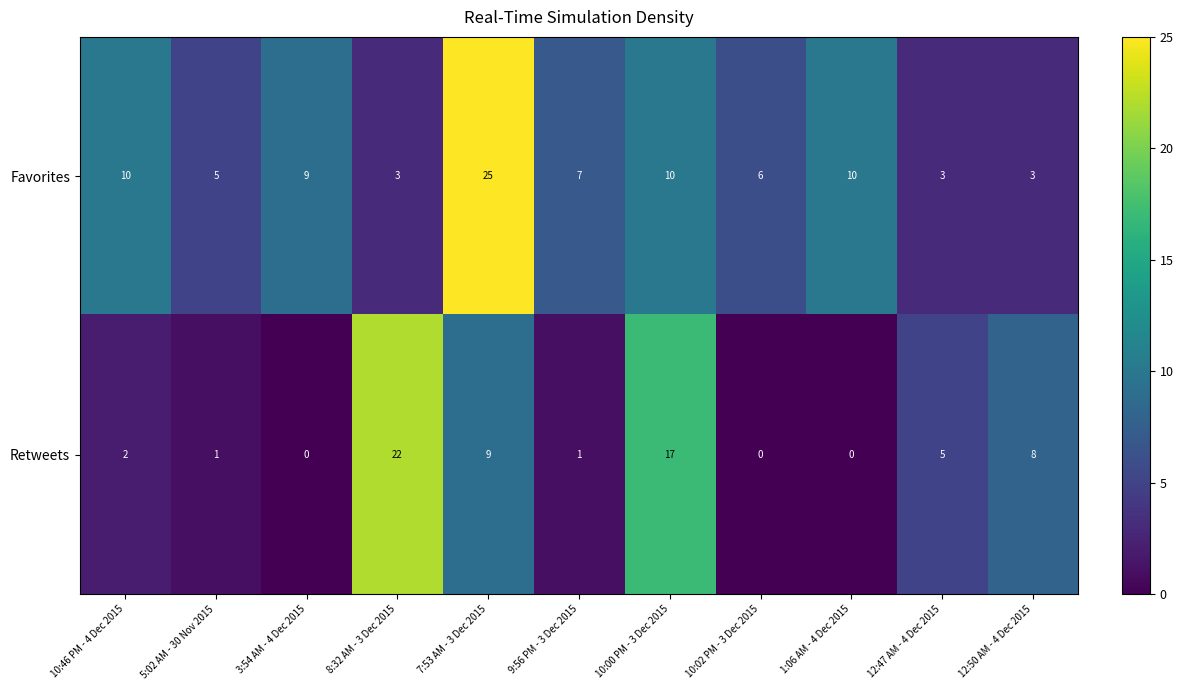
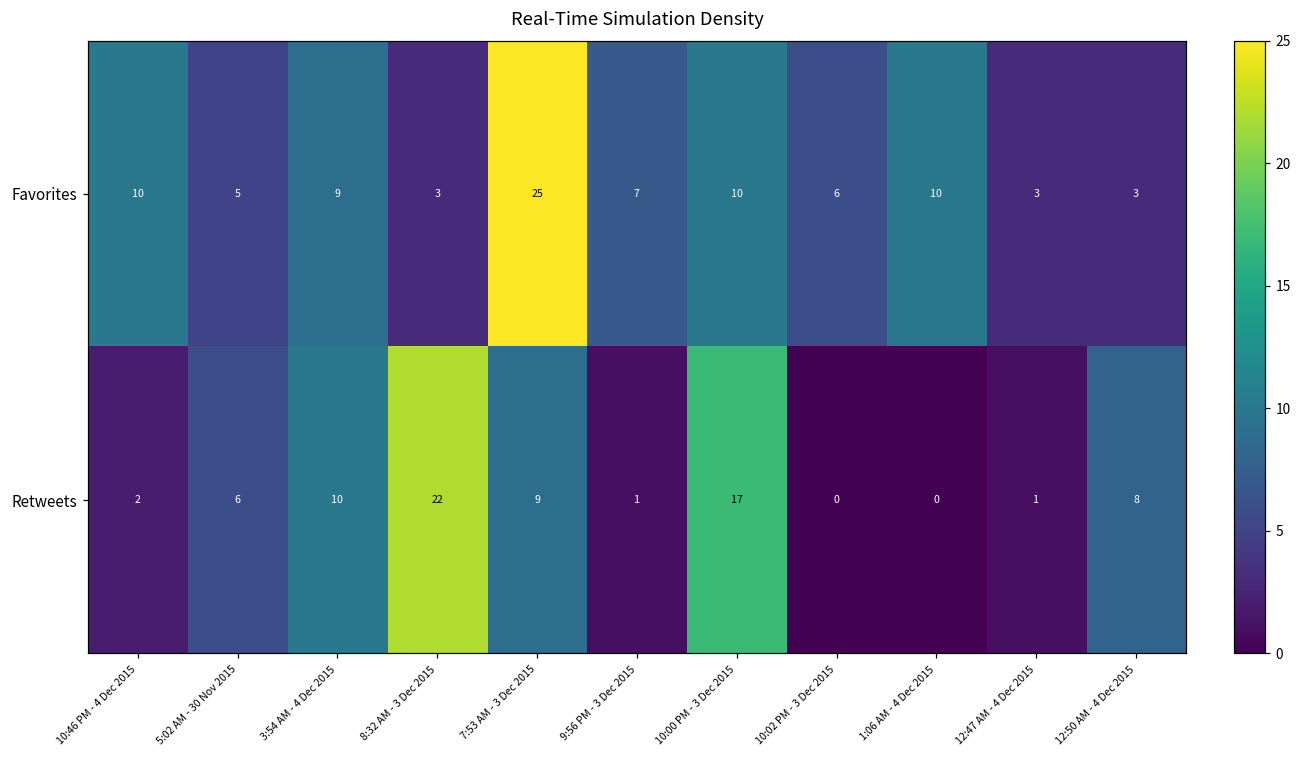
Retweets, 5:02 AM - 30 Nov 2015: 1 -> 6
Retweets, 3:54 AM - 4 Dec 2015: 0 -> 10
Retweets, 12:47 AM - 4 Dec 2015: 5 -> 1
